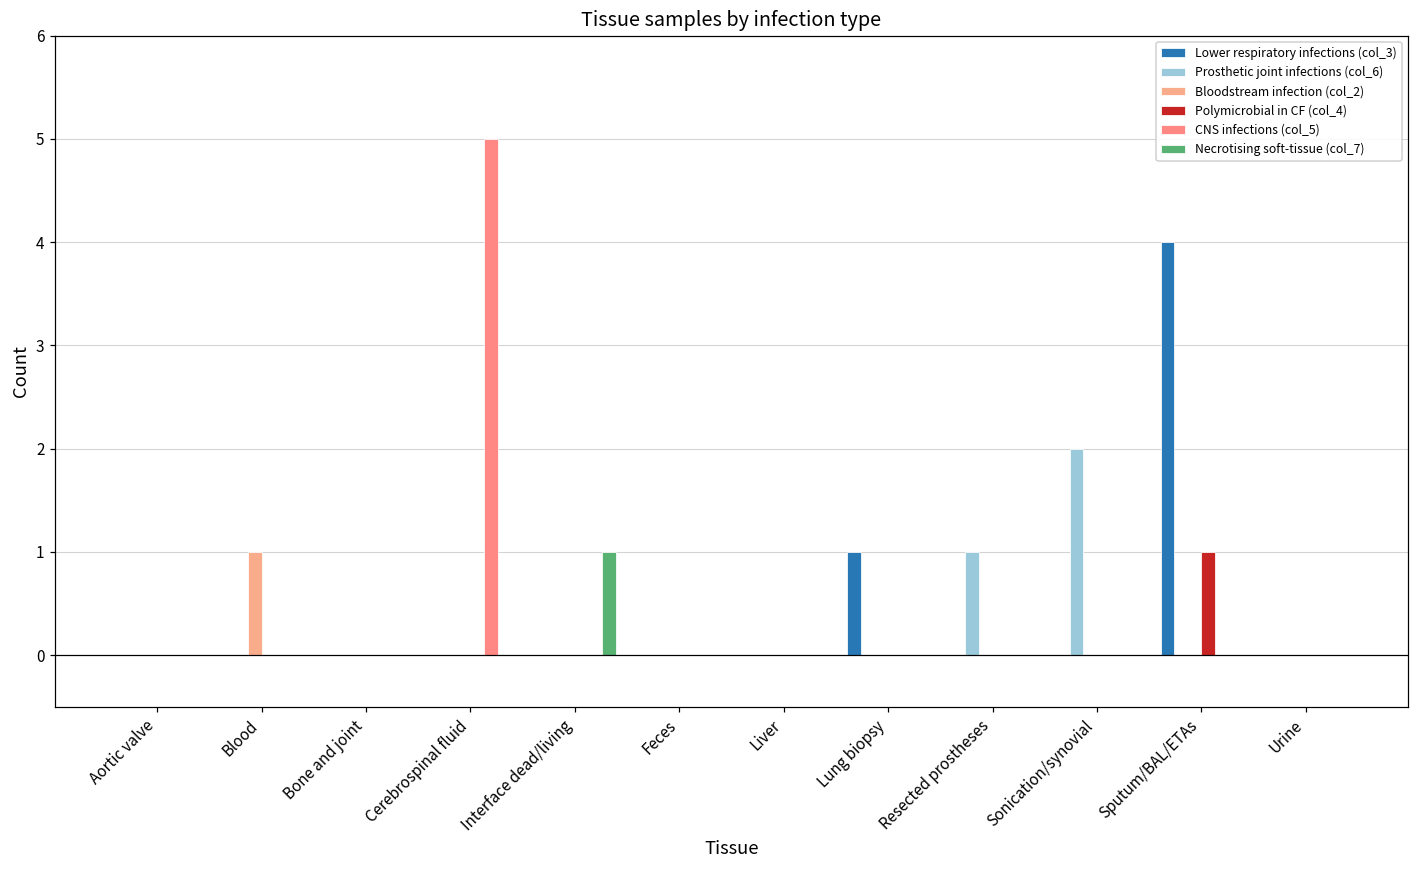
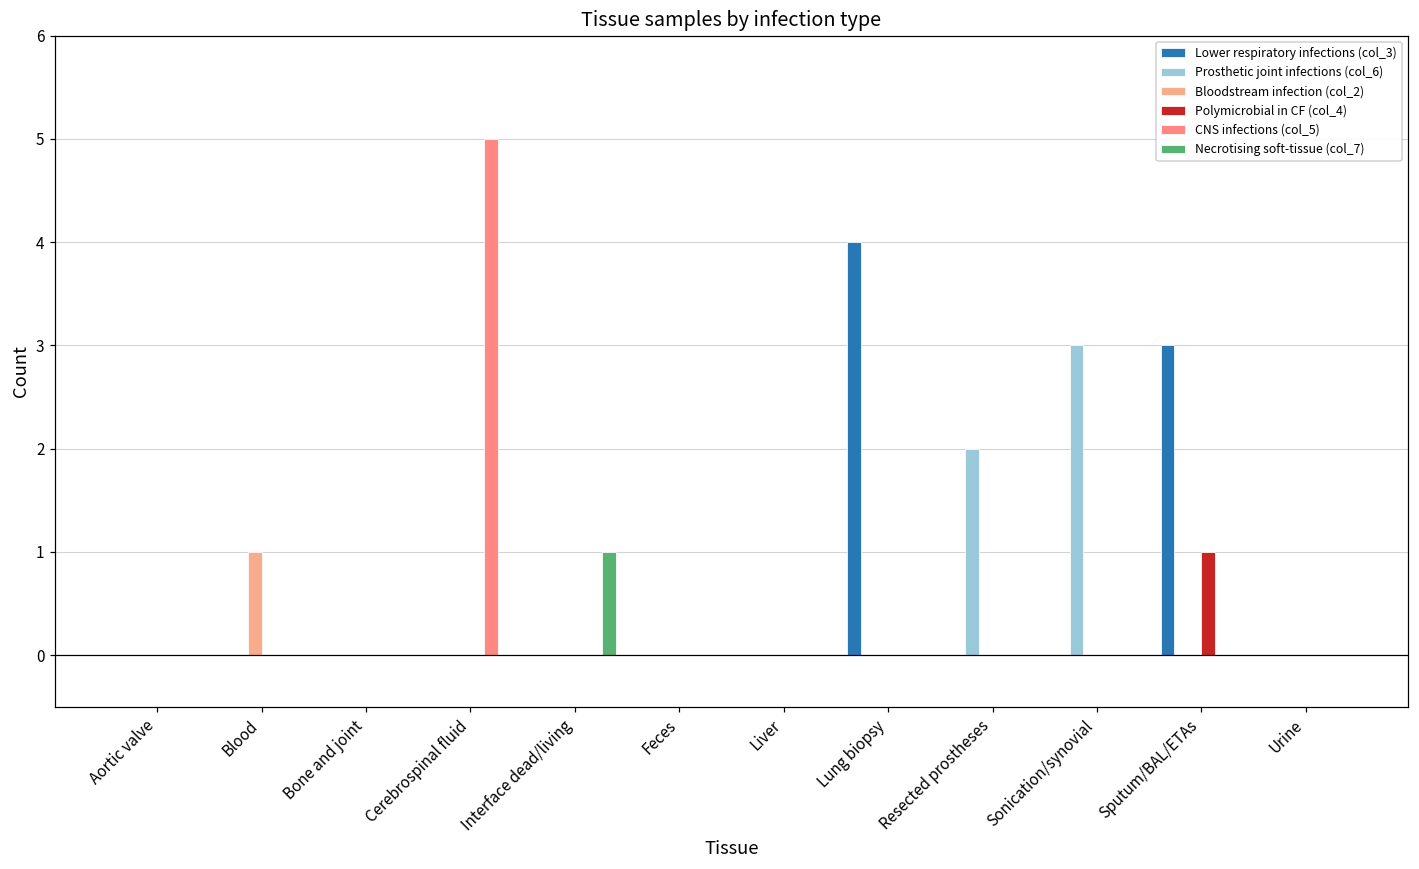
Lower respiratory infections (col_3), Lung biopsy: 1 -> 4
Prosthetic joint infections (col_6), Resected prostheses: 1 -> 2
Prosthetic joint infections (col_6), Sonication/synovial: 2 -> 3
Lower respiratory infections (col_3), Sputum/BAL/ETAs: 4 -> 3
